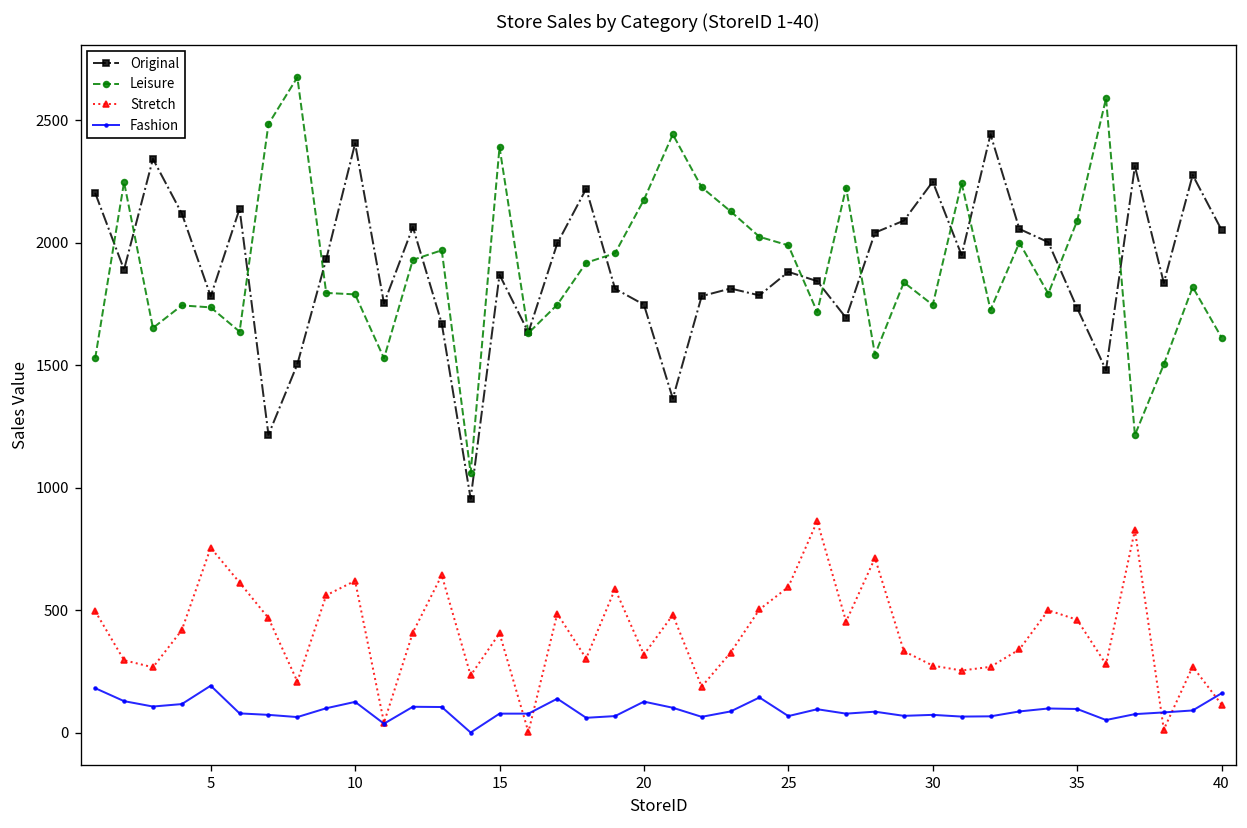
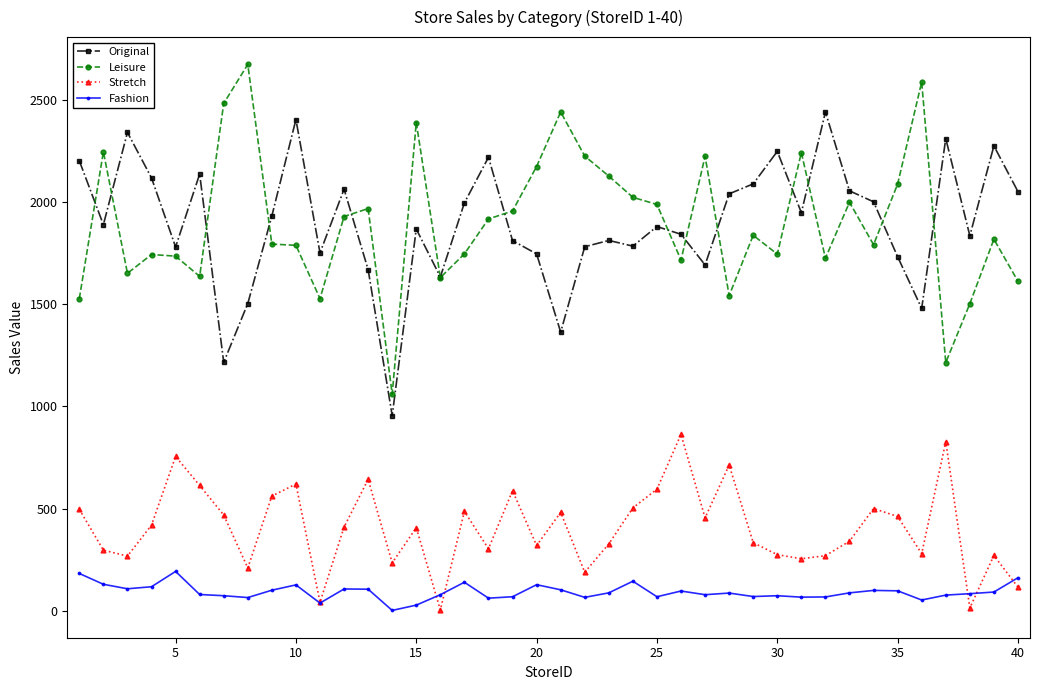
Fashion, 15: 80 -> 30
